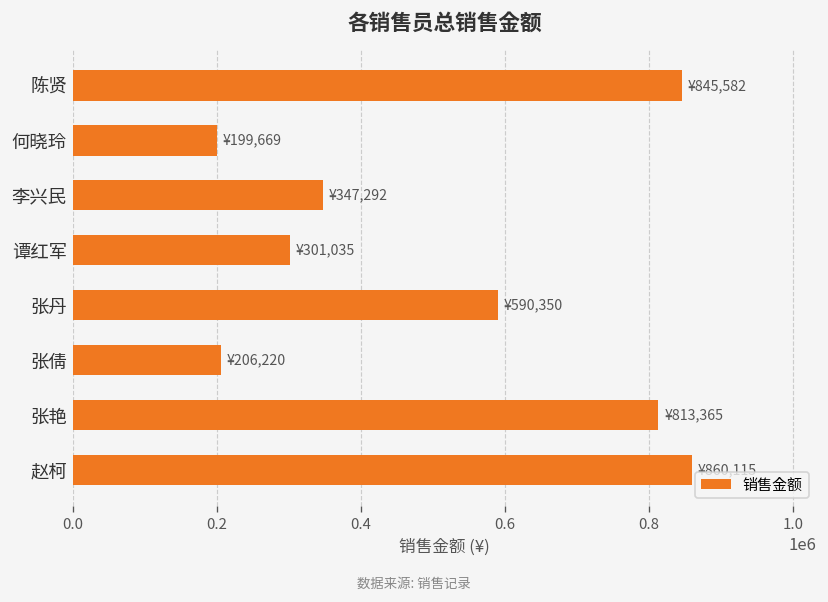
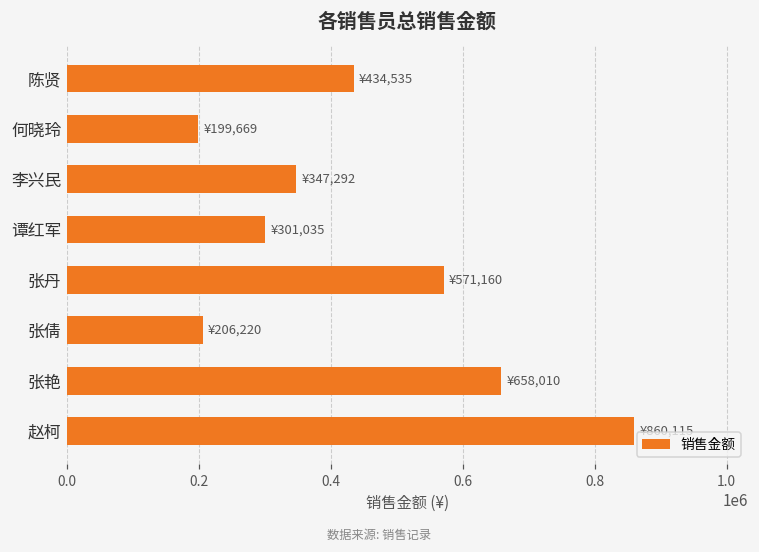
陈贤: ¥845,582 -> ¥434,535
张丹: ¥590,350 -> ¥571,160
张艳: ¥813,365 -> ¥658,010
